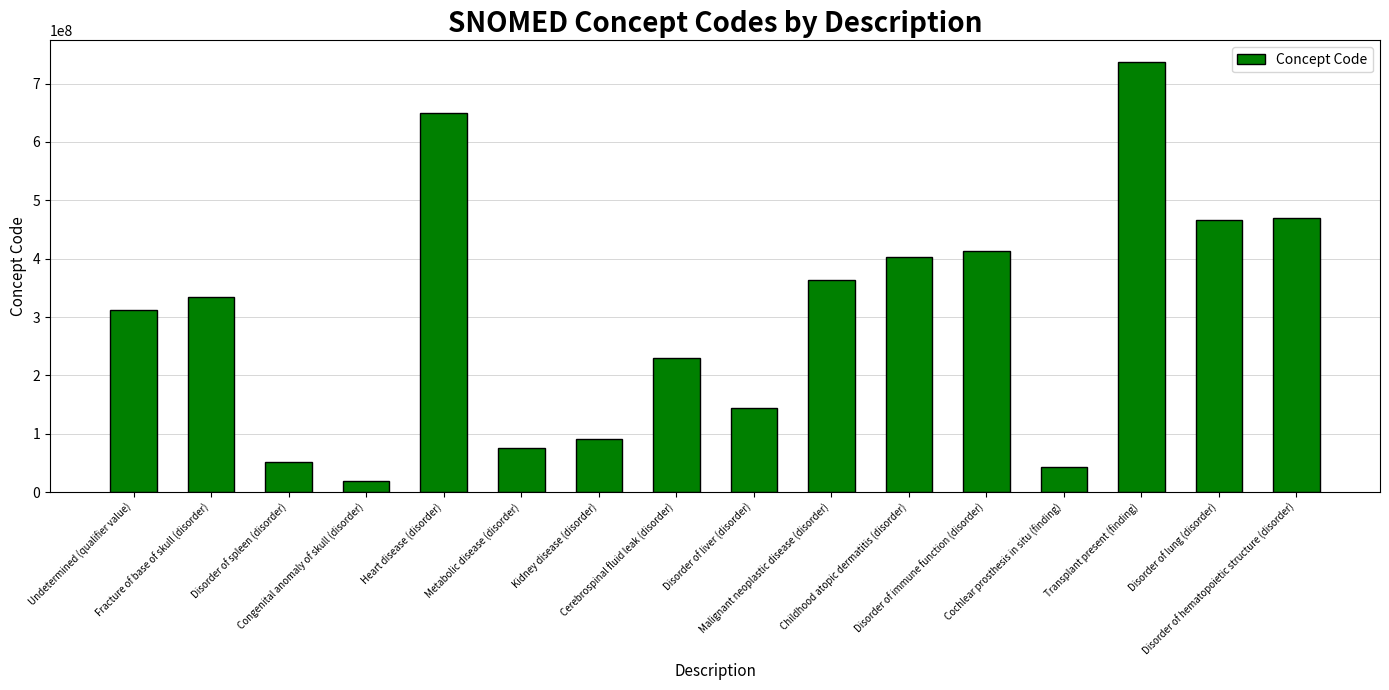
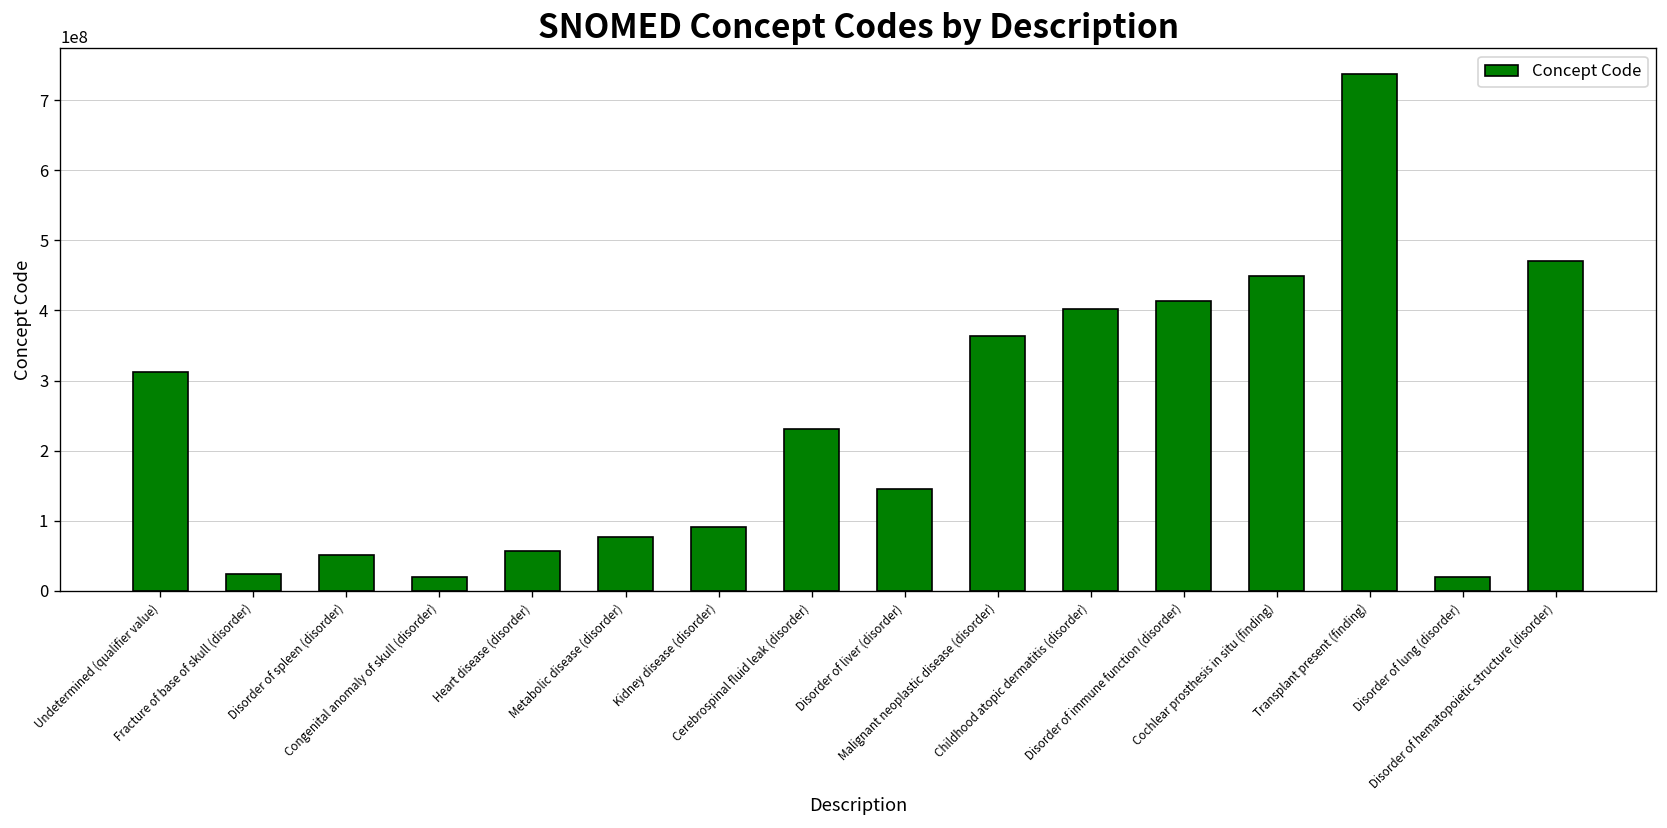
Fracture of base of skull (disorder): 340000000 -> 20000000
Heart disease (disorder): 650000000 -> 60000000
Cochlear prosthesis in situ (finding): 40000000 -> 450000000
Disorder of lung (disorder): 470000000 -> 20000000
